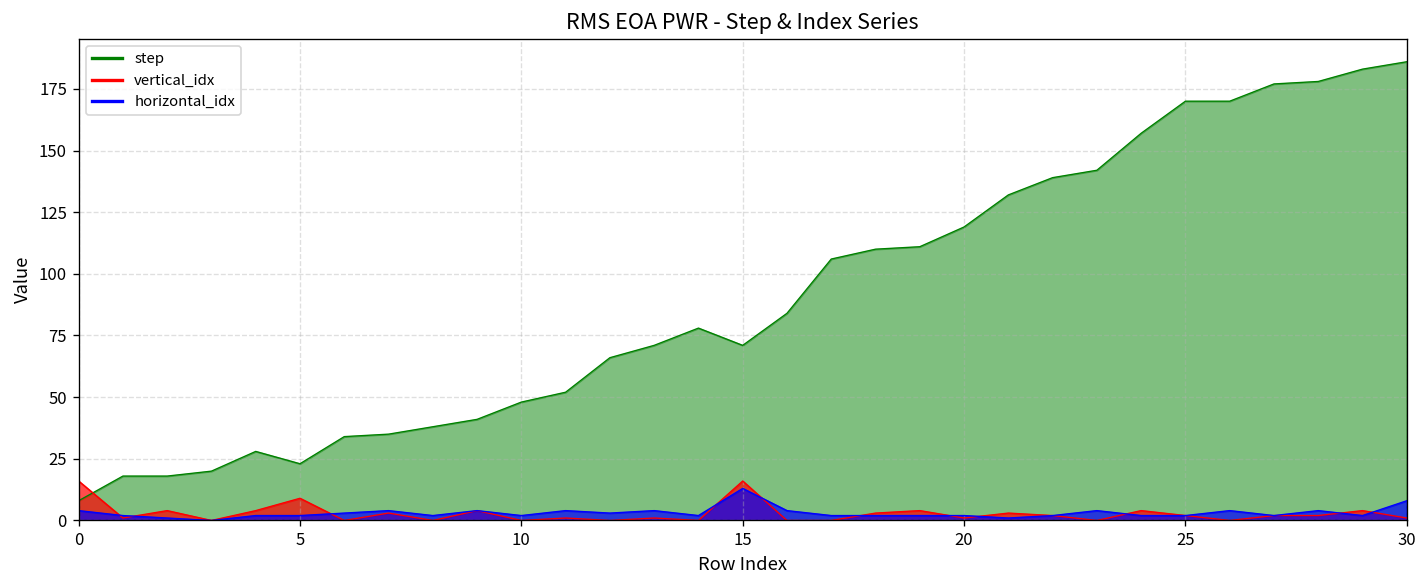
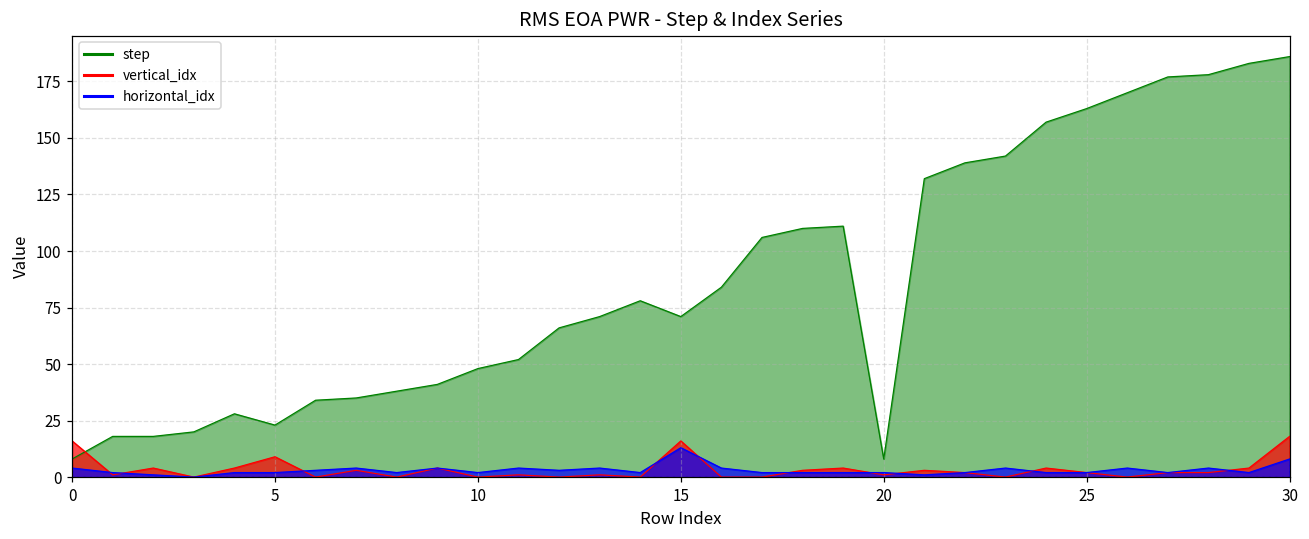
step, 20: 119 -> 8
step, 25: 170 -> 163
vertical_idx, 30: 1 -> 18
